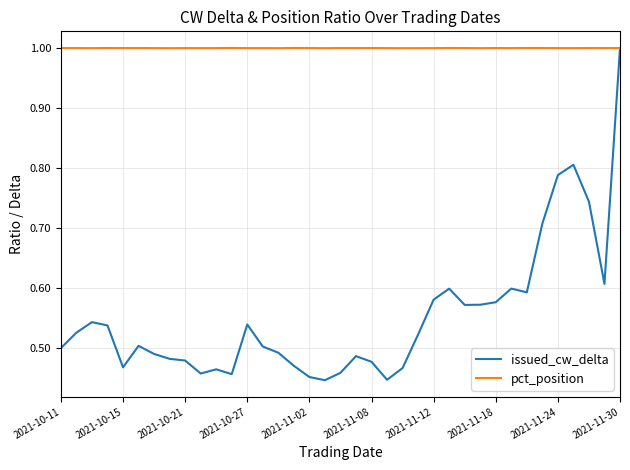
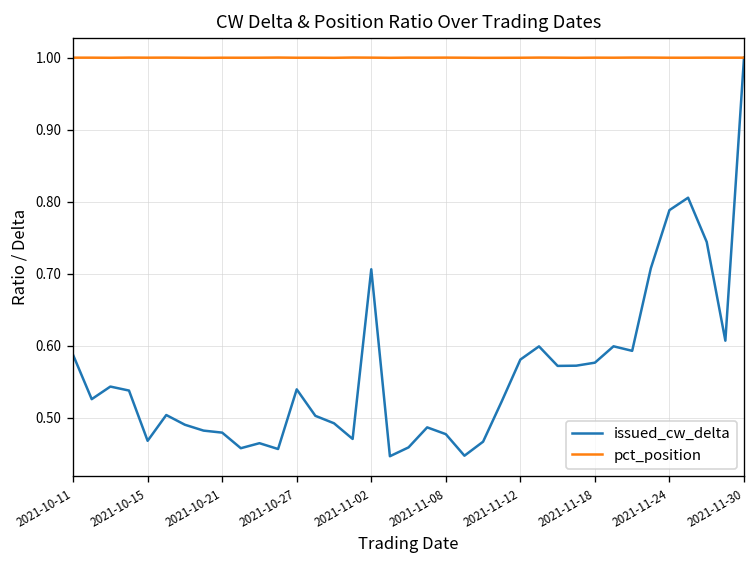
issued_cw_delta, 2021-10-11: 0.50 -> 0.59
issued_cw_delta, 2021-11-02: 0.45 -> 0.71
